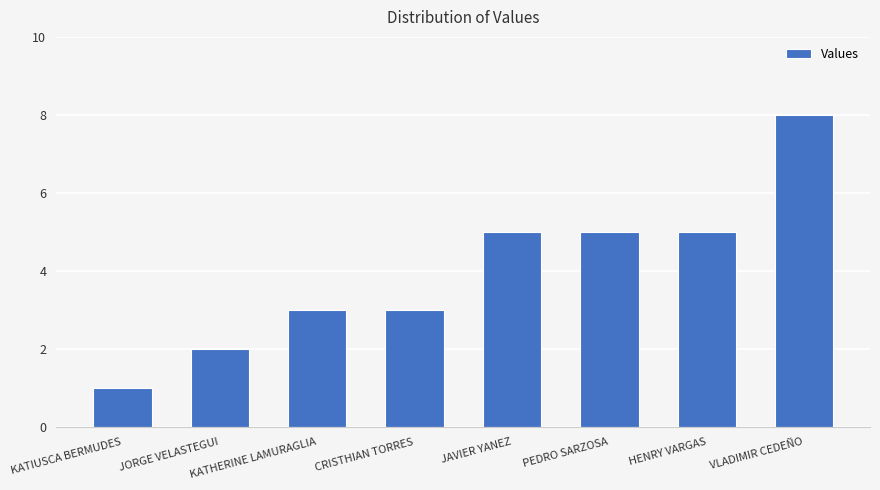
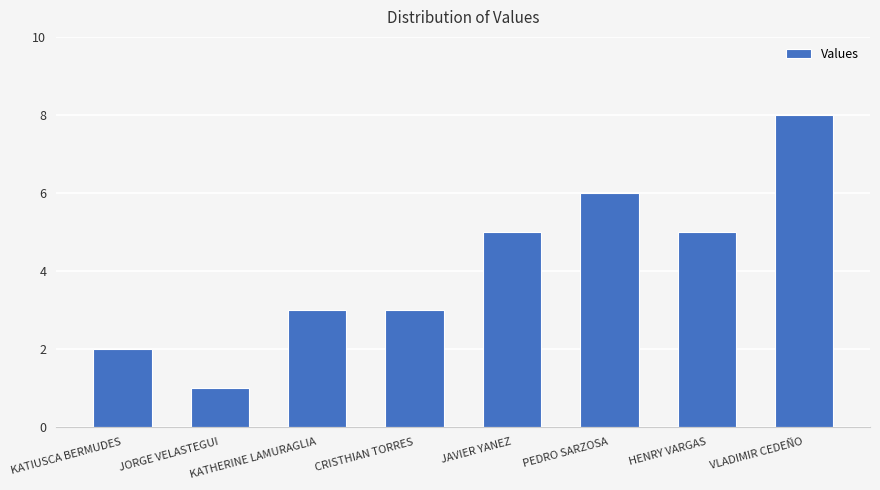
KATIUSCA BERMUDES: 1 -> 2
JORGE VELASTEGUI: 2 -> 1
PEDRO SARZOSA: 5 -> 6
